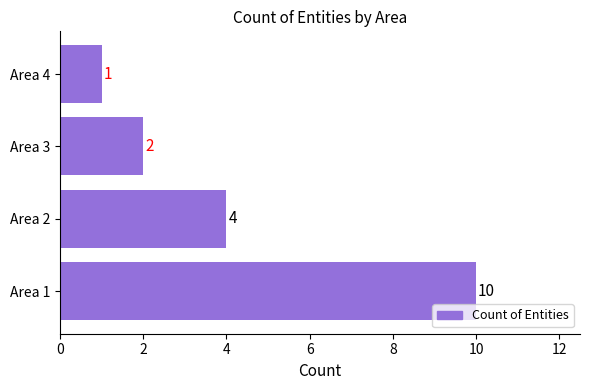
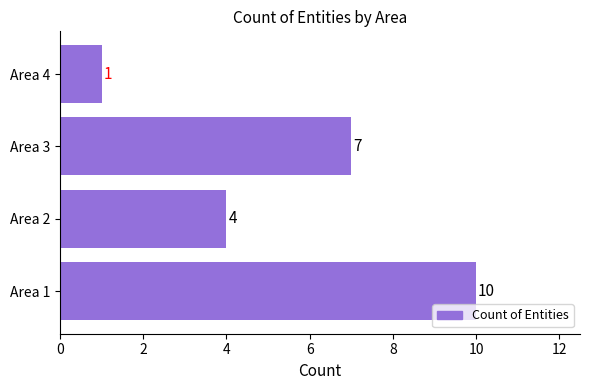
Area 3: 2 -> 7
